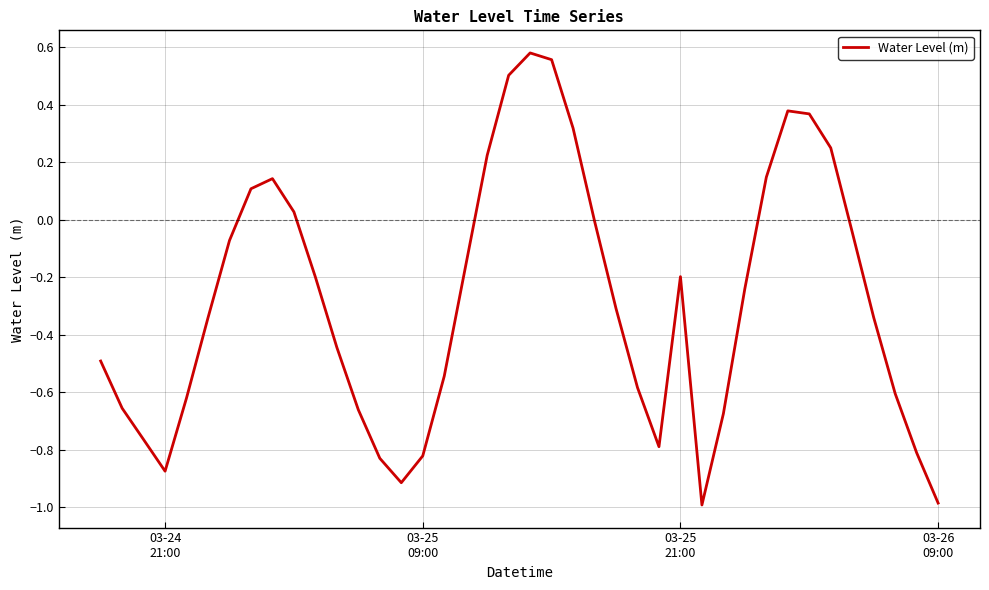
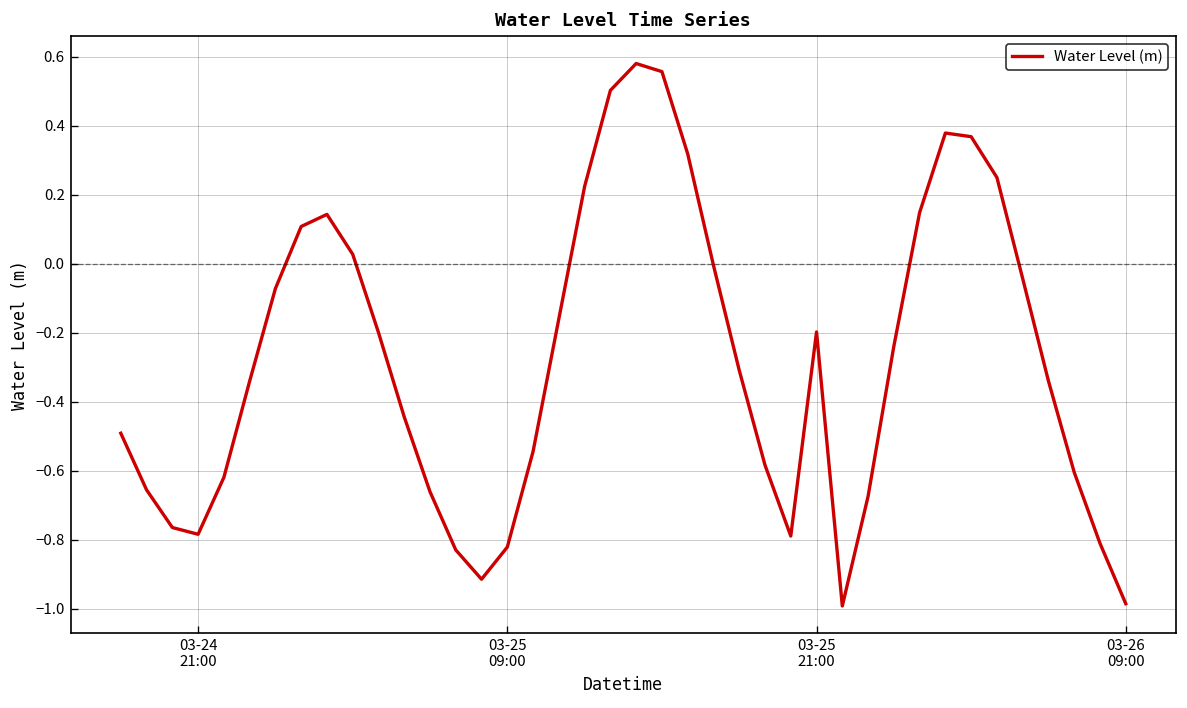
03-24 21:00: -0.87 -> -0.78
